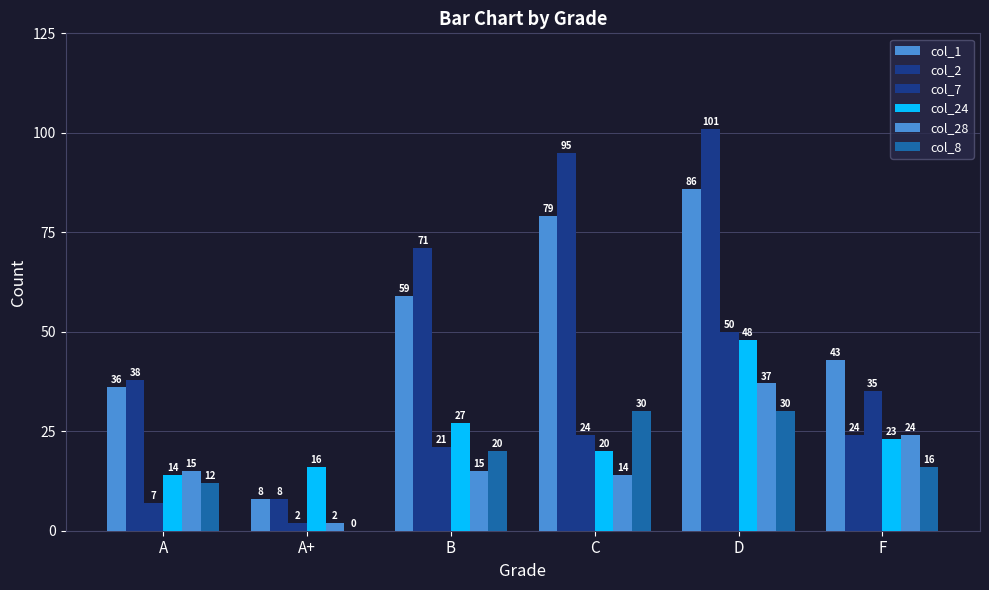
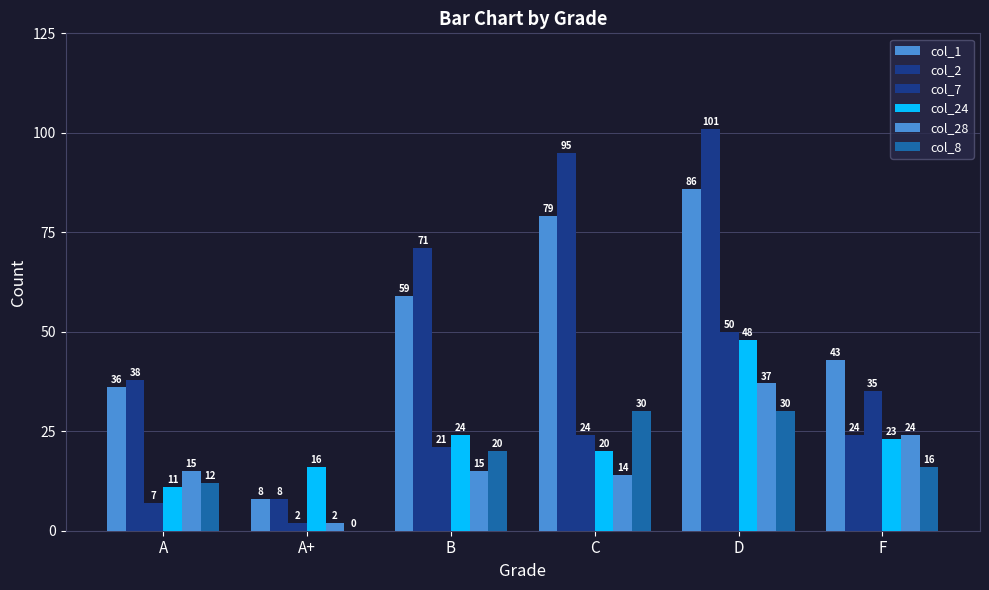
col_24, A: 14 -> 11
col_24, B: 27 -> 24
